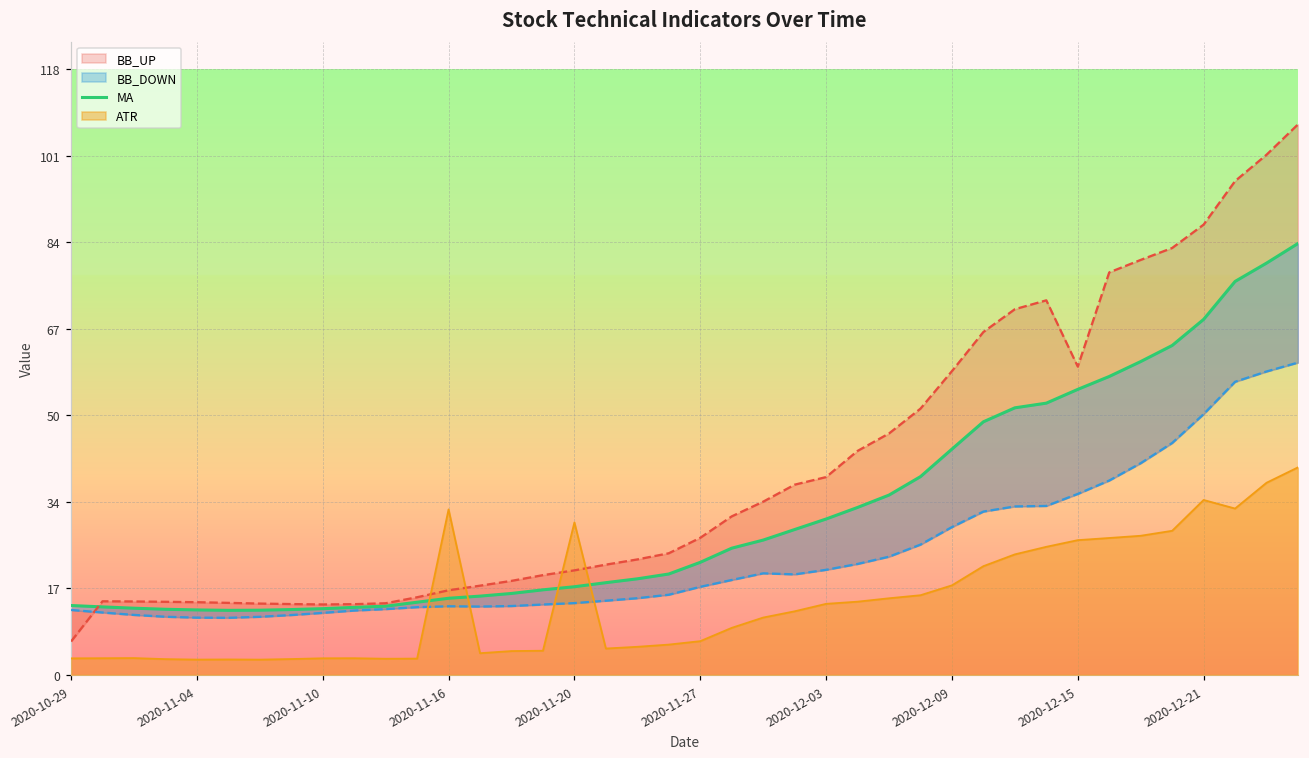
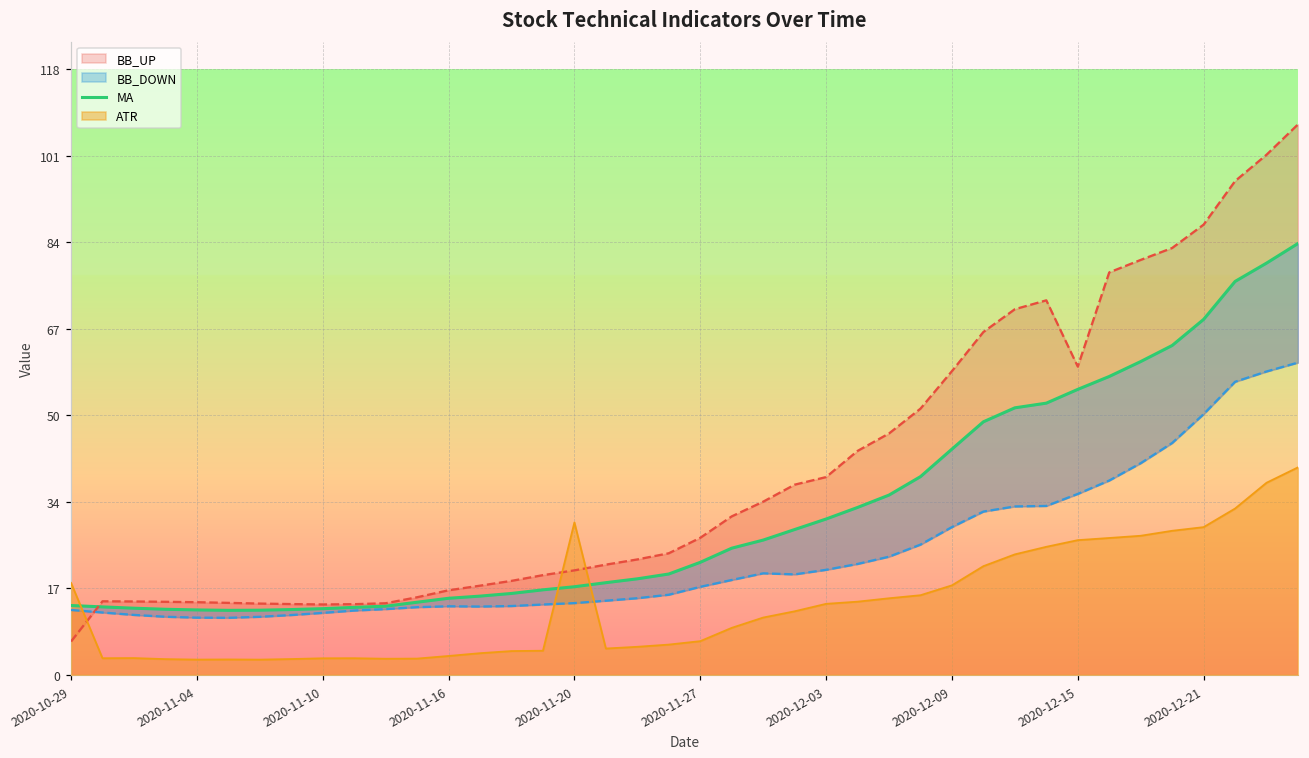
ATR, 2020-10-29: 3 -> 18
ATR, 2020-11-16: 32 -> 4
ATR, 2020-12-21: 34 -> 29
